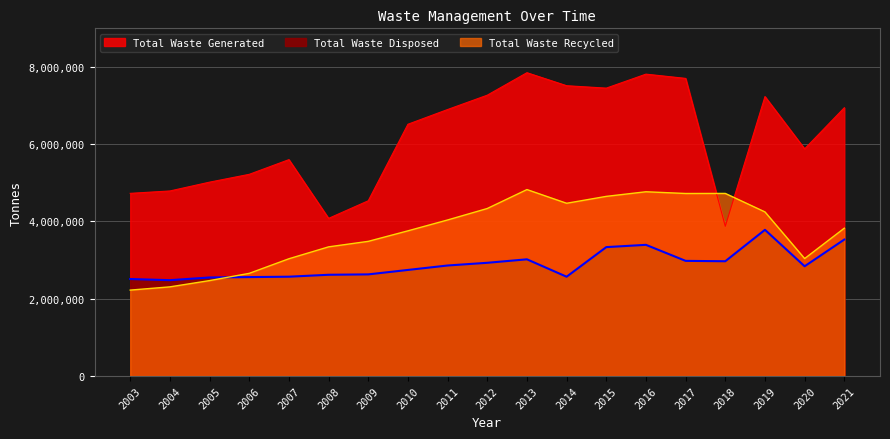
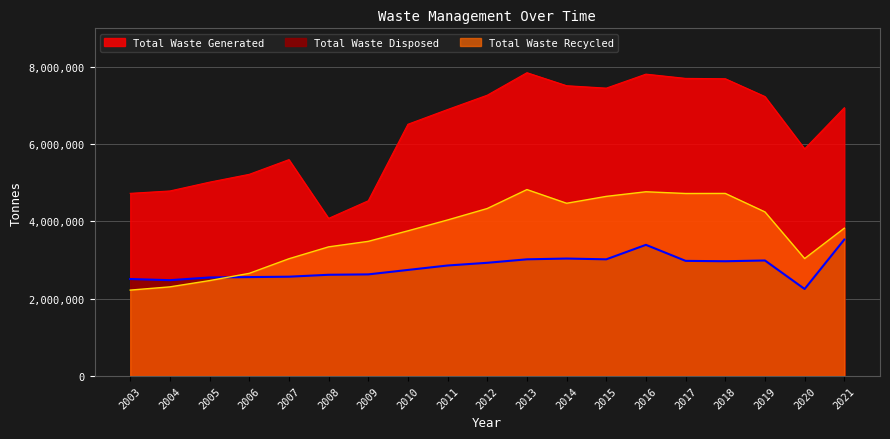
Total Waste Disposed, 2014: 2,600,000 -> 3,000,000
Total Waste Disposed, 2015: 3,300,000 -> 3,000,000
Total Waste Generated, 2018: 3,900,000 -> 7,700,000
Total Waste Disposed, 2019: 3,800,000 -> 3,000,000
Total Waste Disposed, 2020: 2,800,000 -> 2,300,000
